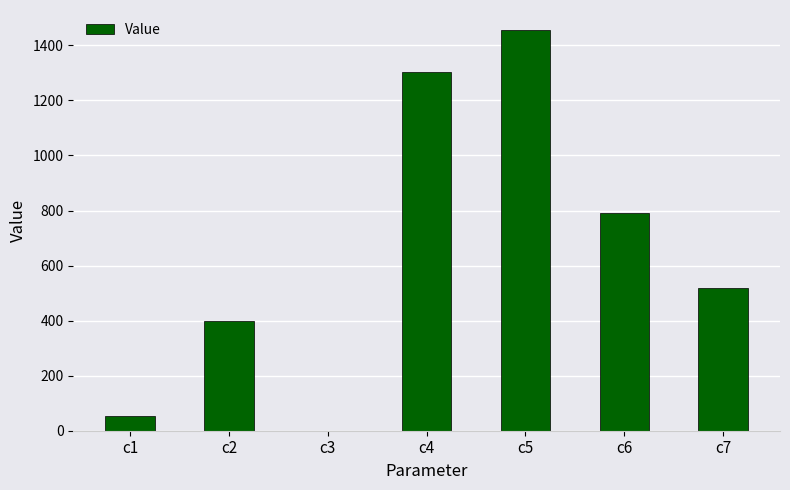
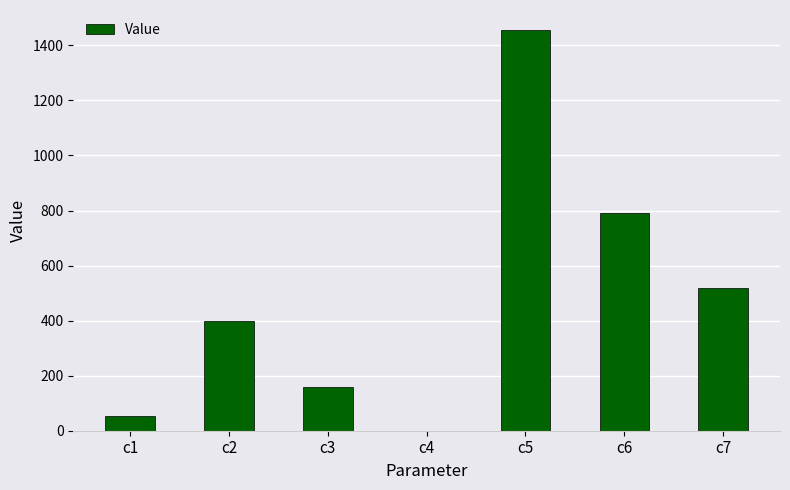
c3: 0 -> 160
c4: 1300 -> 0
